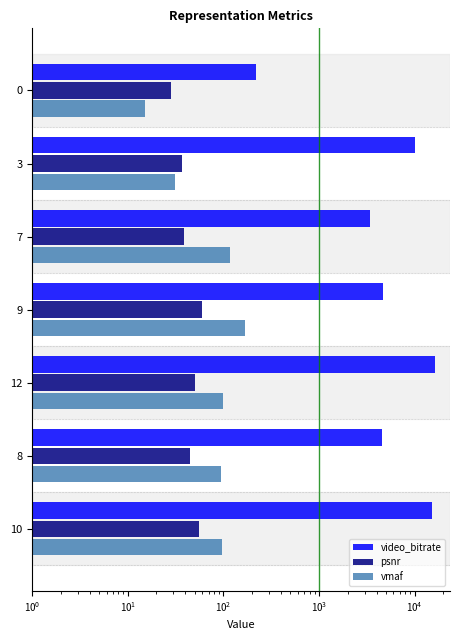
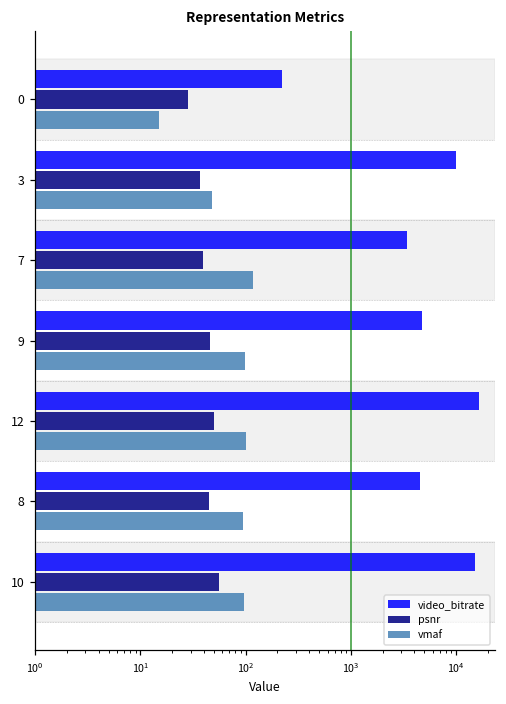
vmaf, 3: 31 -> 50
psnr, 9: 60 -> 50
vmaf, 9: 170 -> 100
